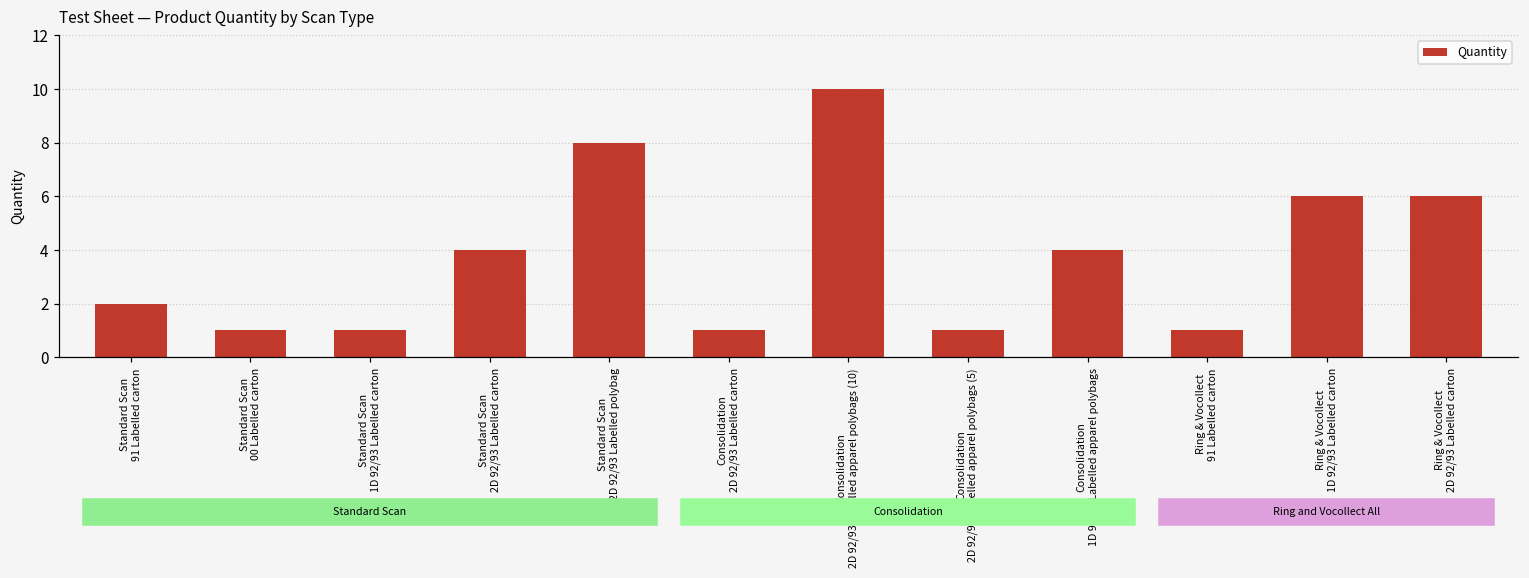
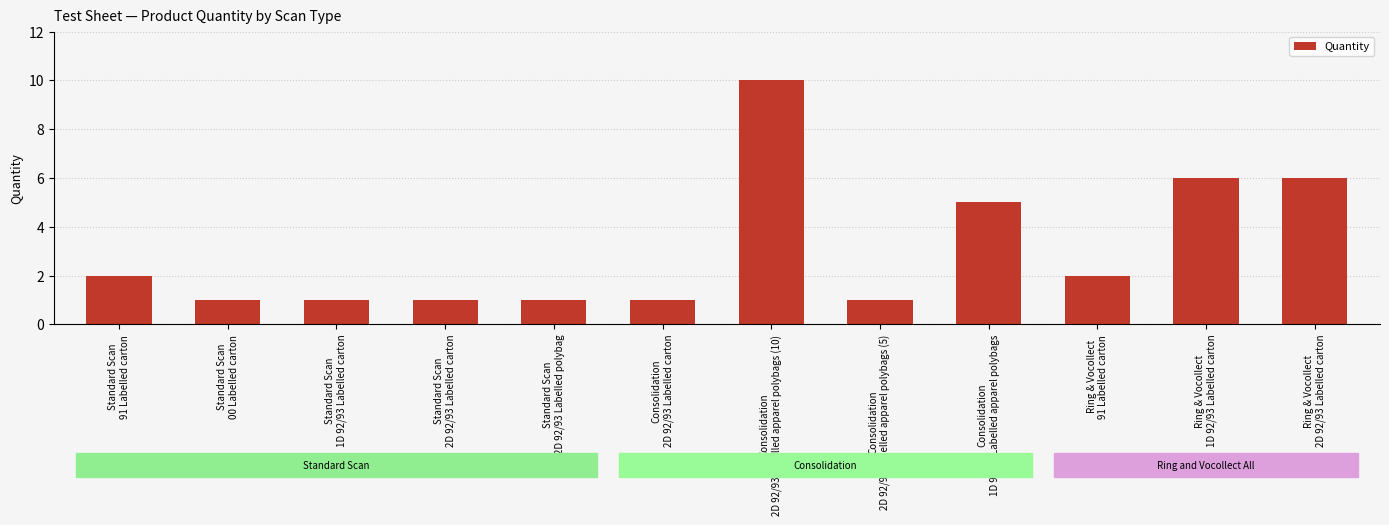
Standard Scan 2D 92/93 Labelled carton: 4 -> 1
Standard Scan 2D 92/93 Labelled polybag: 8 -> 1
Consolidation 1D 92/93 Labelled apparel polybags: 4 -> 5
Ring & Vocollect 91 Labelled carton: 1 -> 2
